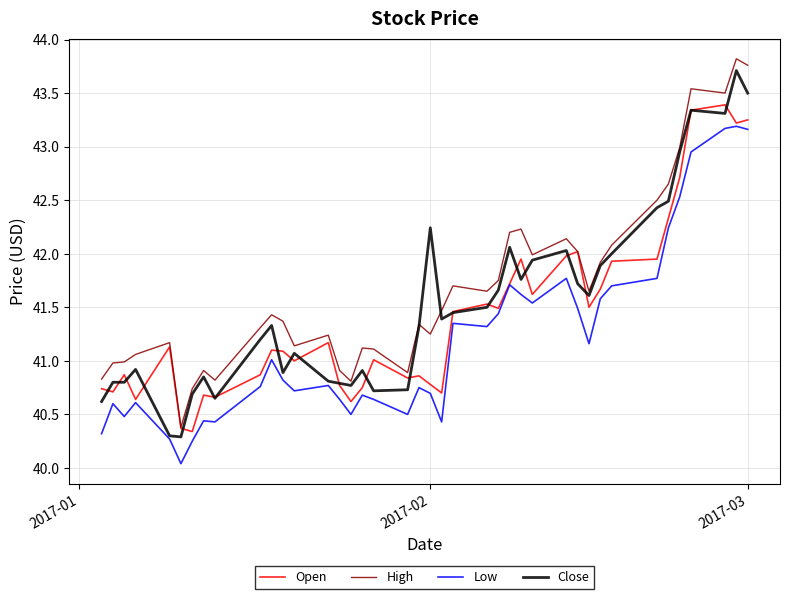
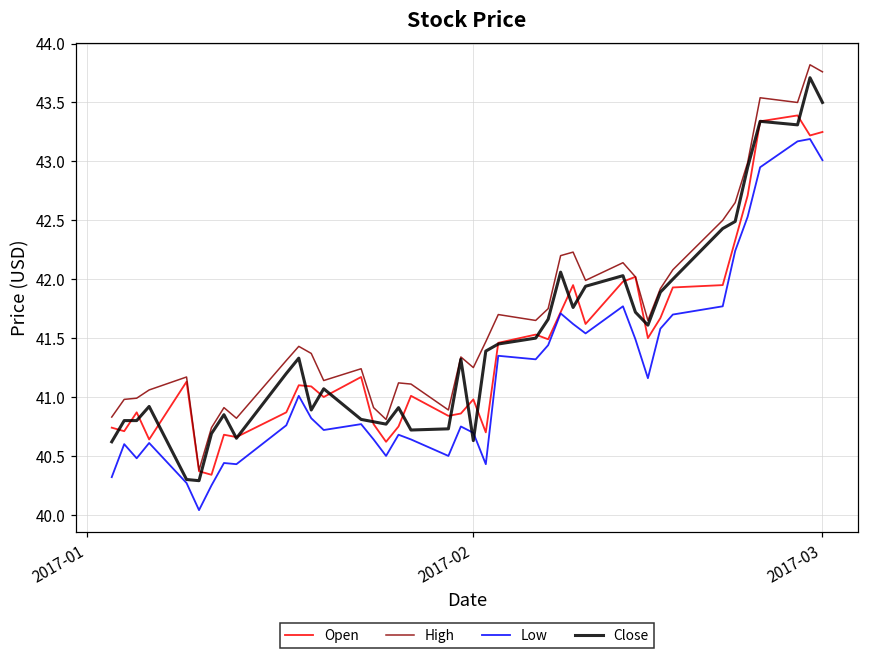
Open, 2017-02: 40.78 -> 40.98
Close, 2017-02: 42.24 -> 40.63
Low, 2017-03: 43.16 -> 43.01
